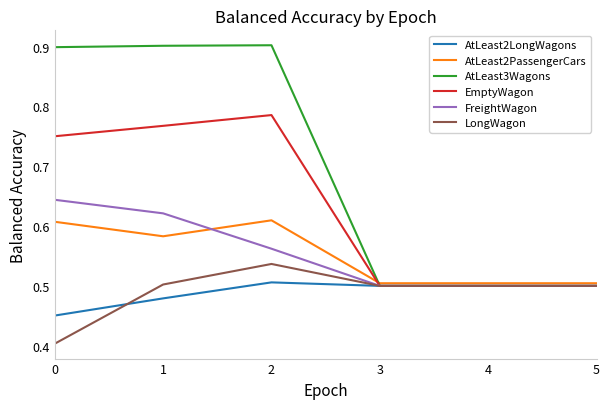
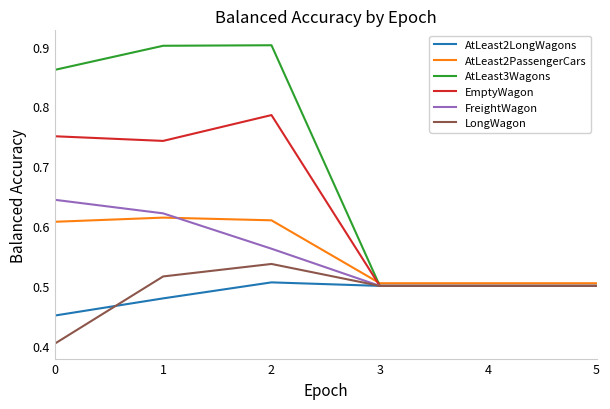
AtLeast3Wagons, 0: 0.90 -> 0.86
AtLeast2PassengerCars, 1: 0.58 -> 0.61
EmptyWagon, 1: 0.77 -> 0.74
LongWagon, 1: 0.50 -> 0.52
